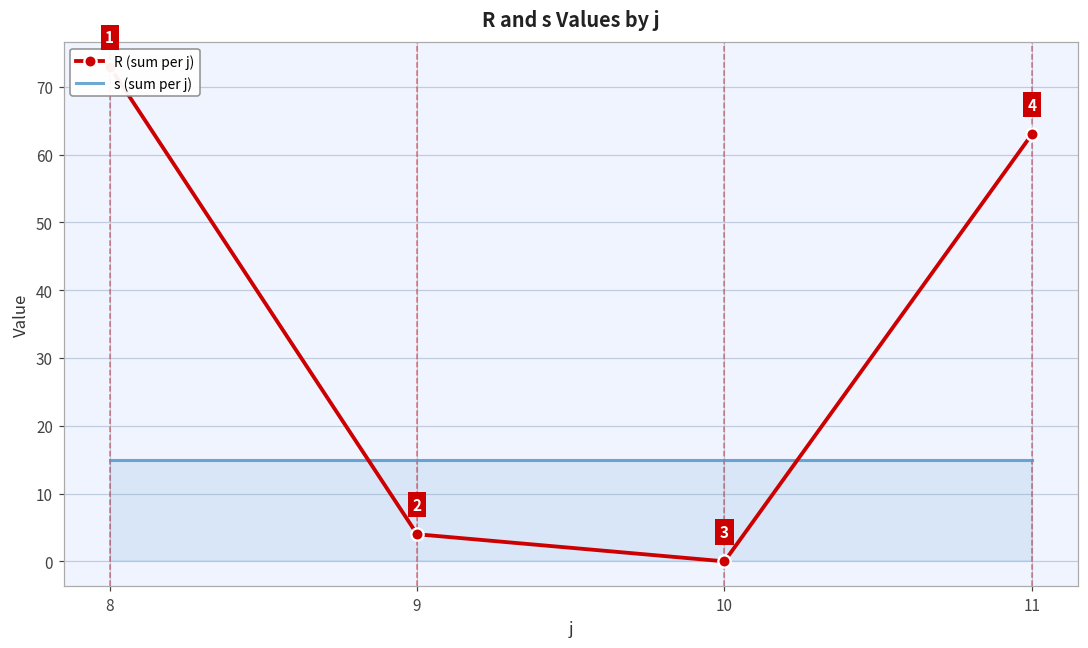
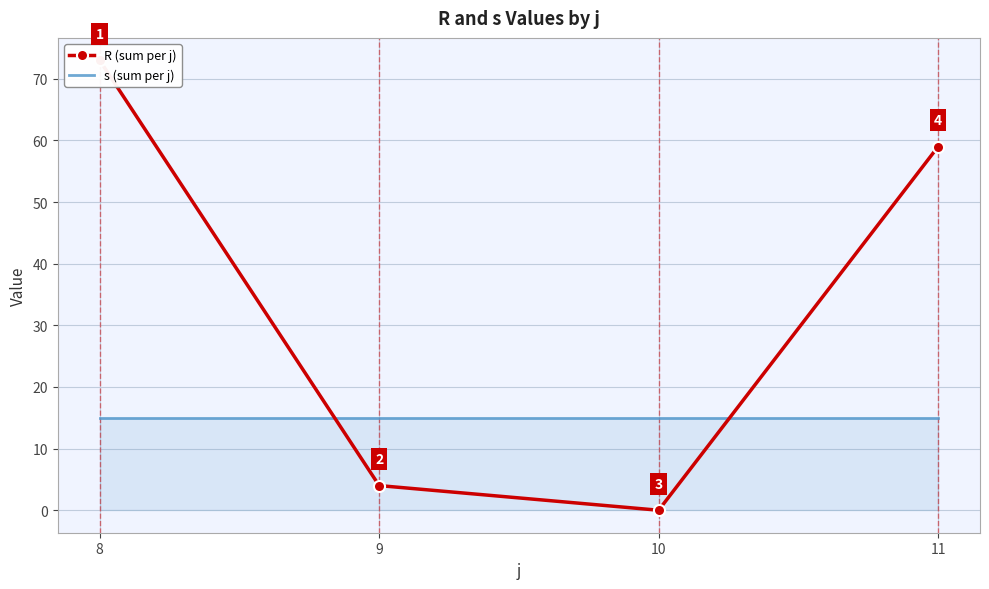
R (sum per j), 11: 63 -> 59
